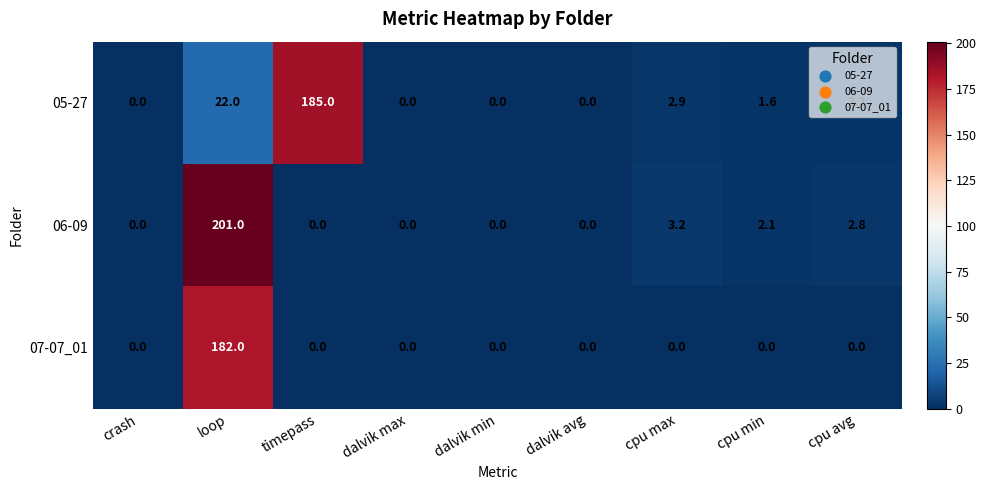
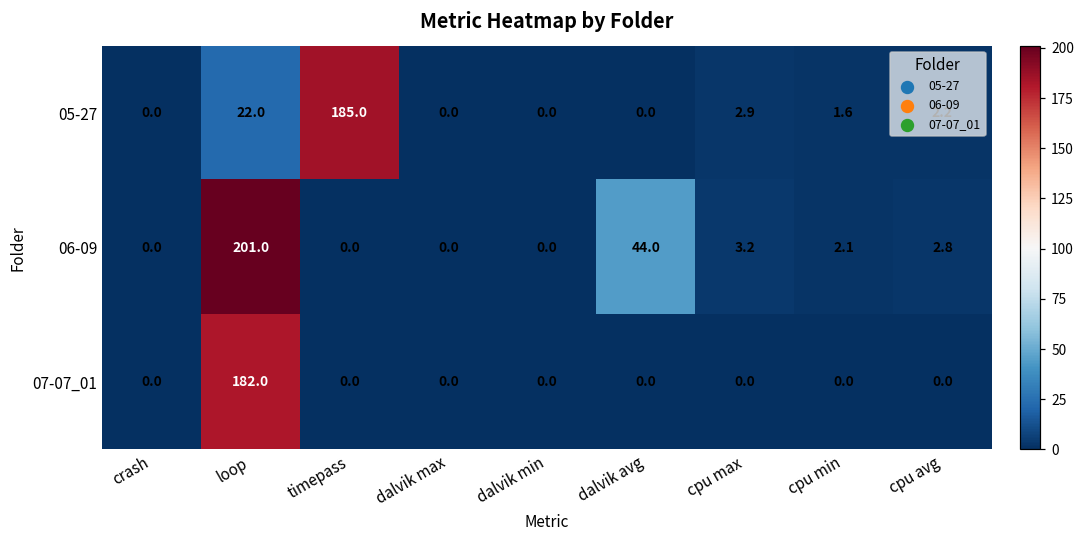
06-09, dalvik avg: 0.0 -> 44.0
